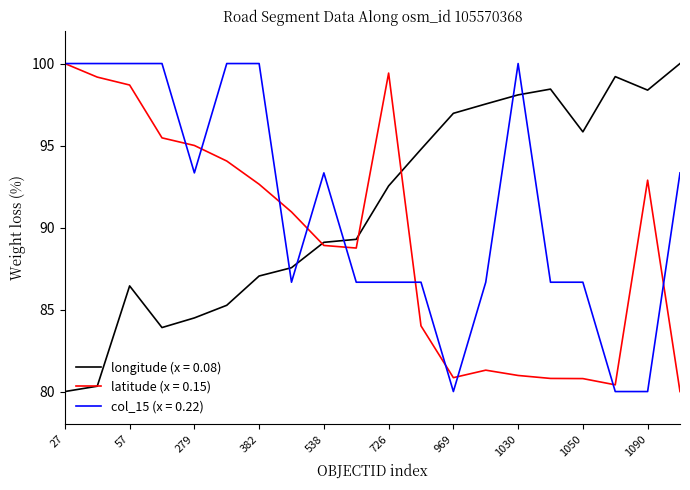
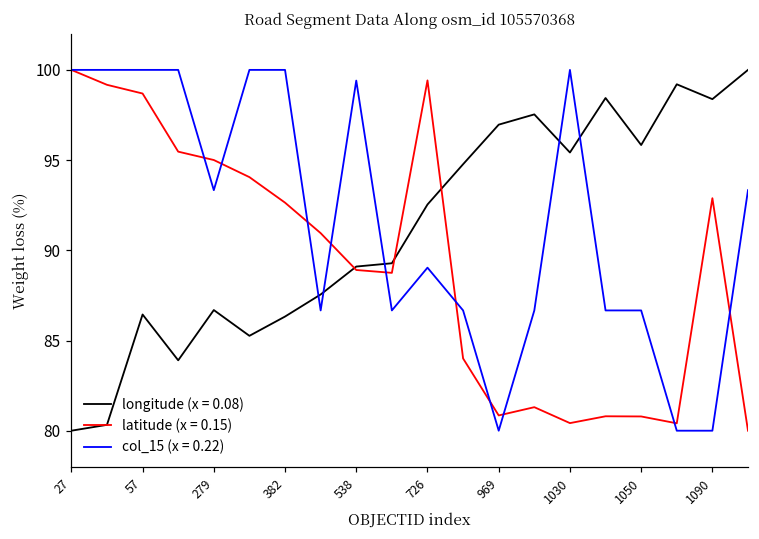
longitude (x = 0.08), 279: 84.5 -> 86.7
longitude (x = 0.08), 382: 87.0 -> 86.3
col_15 (x = 0.22), 538: 93.3 -> 99.4
col_15 (x = 0.22), 726: 86.7 -> 89.0
longitude (x = 0.08), 1030: 98.1 -> 95.4
latitude (x = 0.15), 1030: 81.0 -> 80.4
